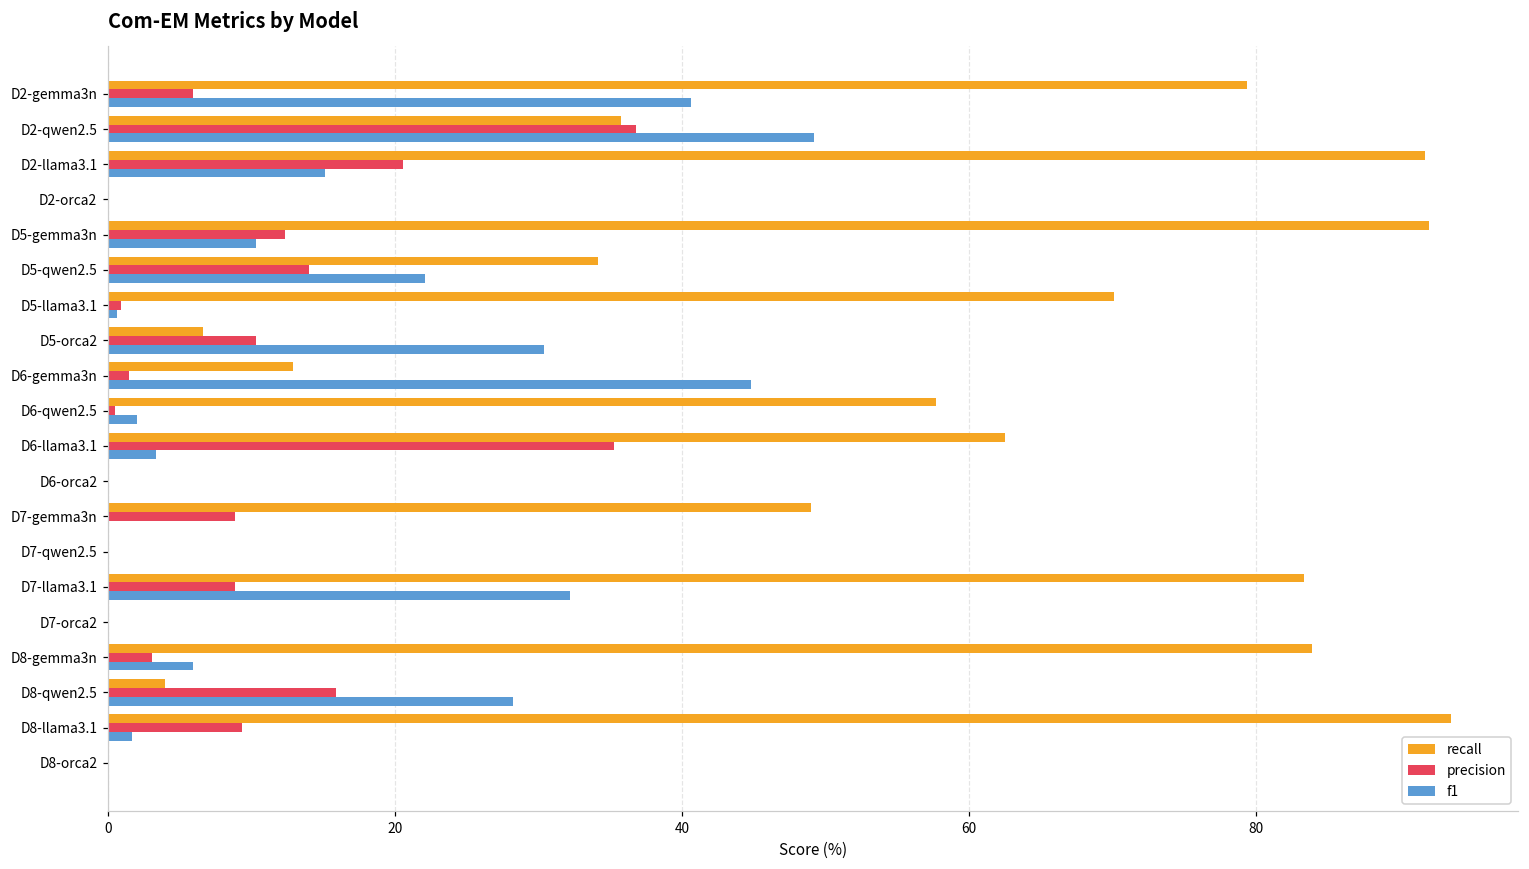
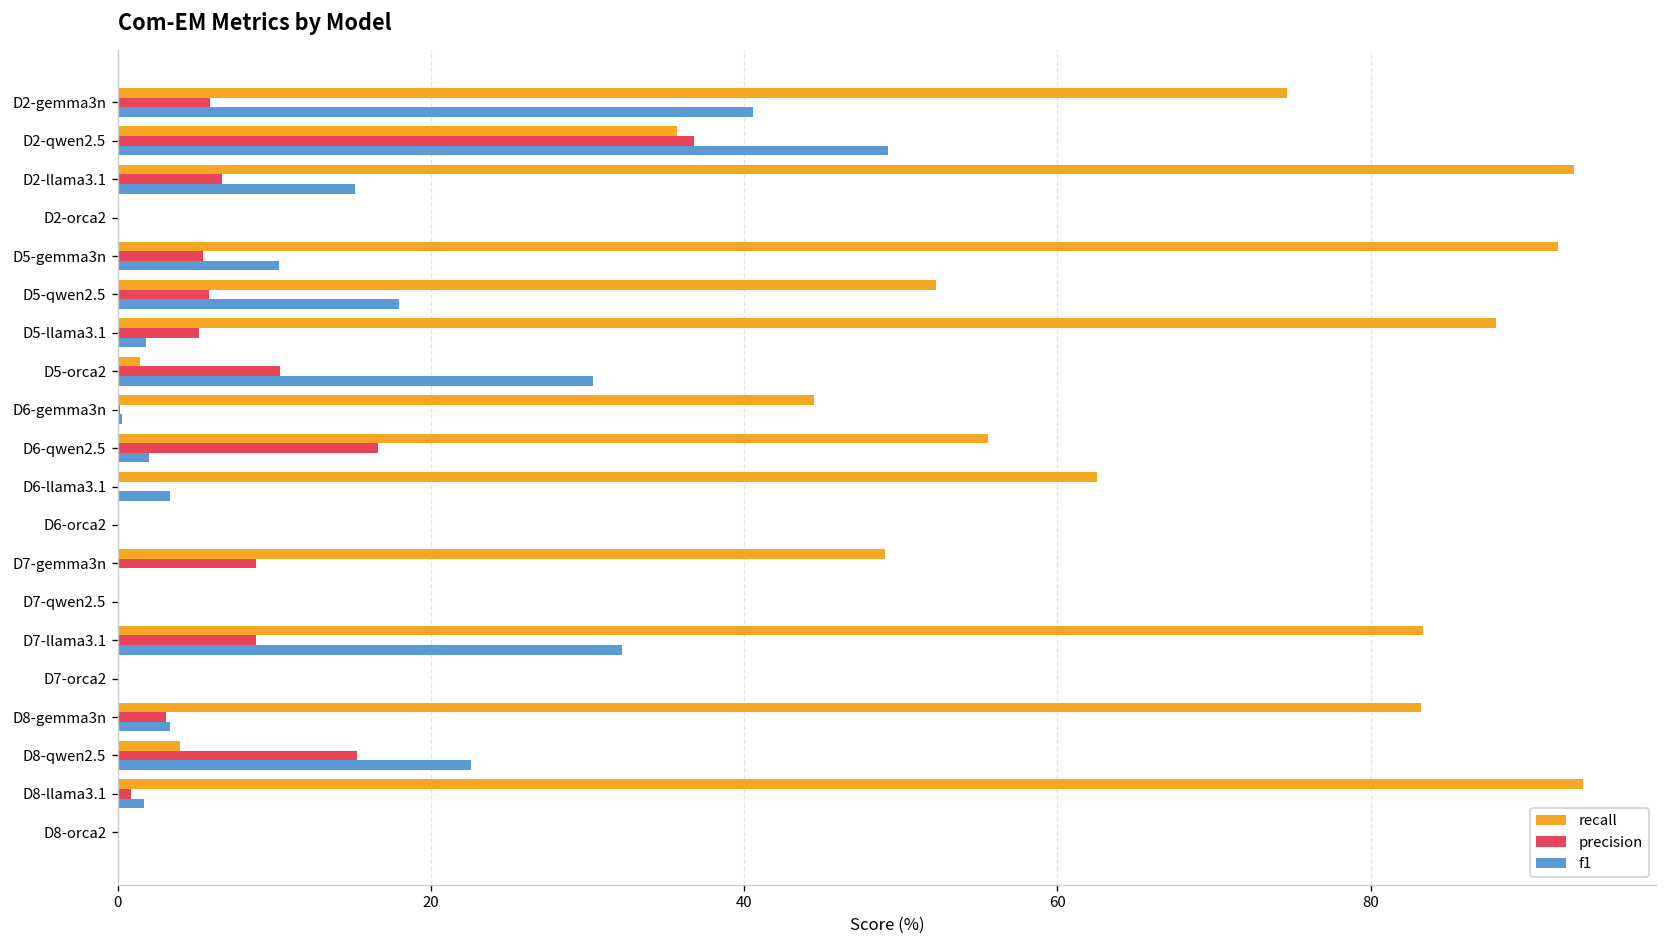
recall, D2-gemma3n: 79.4 -> 74.7
recall, D2-llama3.1: 91.7 -> 93.0
precision, D2-llama3.1: 20.6 -> 6.6
precision, D5-gemma3n: 12.3 -> 5.5
recall, D5-qwen2.5: 34.2 -> 52.3
precision, D5-qwen2.5: 14.0 -> 5.8
f1, D5-qwen2.5: 22.1 -> 18.0
recall, D5-llama3.1: 70.1 -> 88.0
precision, D5-llama3.1: 0.9 -> 5.2
f1, D5-llama3.1: 0.7 -> 1.8
recall, D5-orca2: 6.6 -> 1.4
recall, D6-gemma3n: 12.9 -> 44.4
precision, D6-gemma3n: 1.4 -> 0.1
f1, D6-gemma3n: 44.8 -> 0.3
recall, D6-qwen2.5: 57.7 -> 55.6
precision, D6-qwen2.5: 0.5 -> 16.6
precision, D6-llama3.1: 35.2 -> 0.0
recall, D8-gemma3n: 83.9 -> 83.2
f1, D8-gemma3n: 6.0 -> 3.4
precision, D8-qwen2.5: 15.9 -> 15.3
f1, D8-qwen2.5: 28.2 -> 22.5
precision, D8-llama3.1: 9.3 -> 0.8
